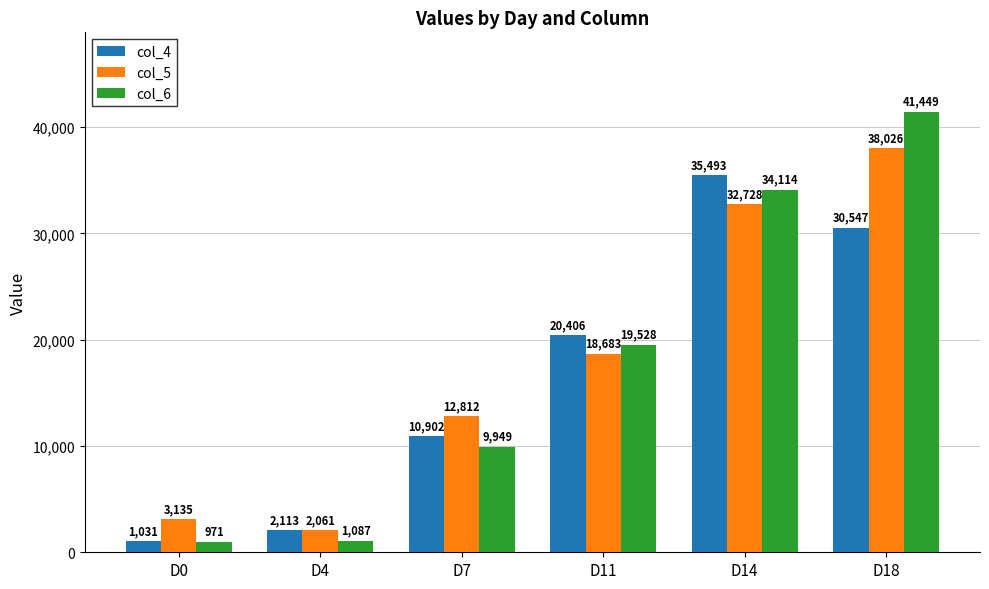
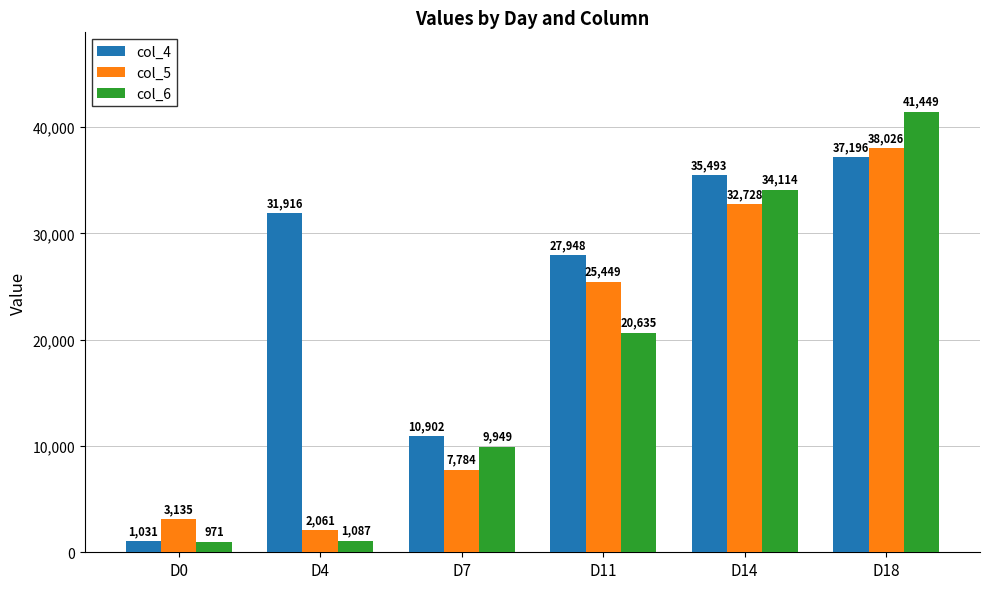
col_4, D4: 2,113 -> 31,916
col_5, D7: 12,812 -> 7,784
col_4, D11: 20,406 -> 27,948
col_5, D11: 18,683 -> 25,449
col_6, D11: 19,528 -> 20,635
col_4, D18: 30,547 -> 37,196
